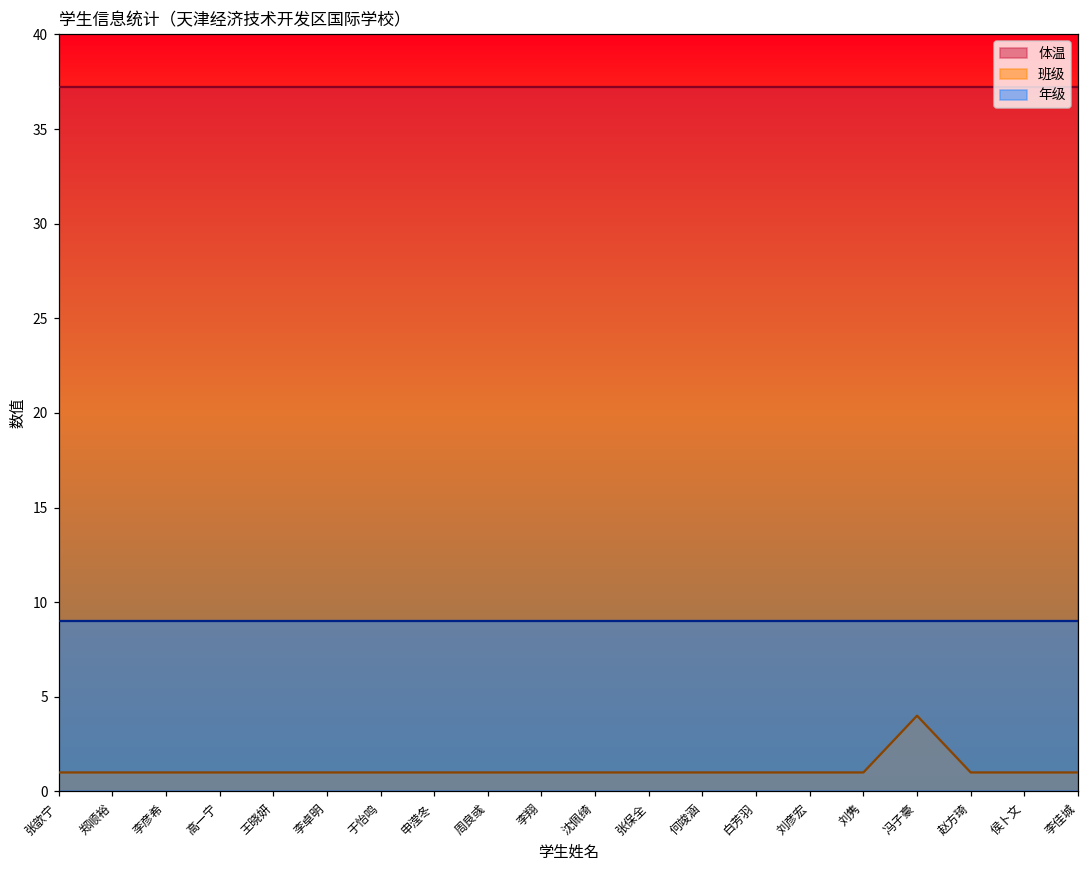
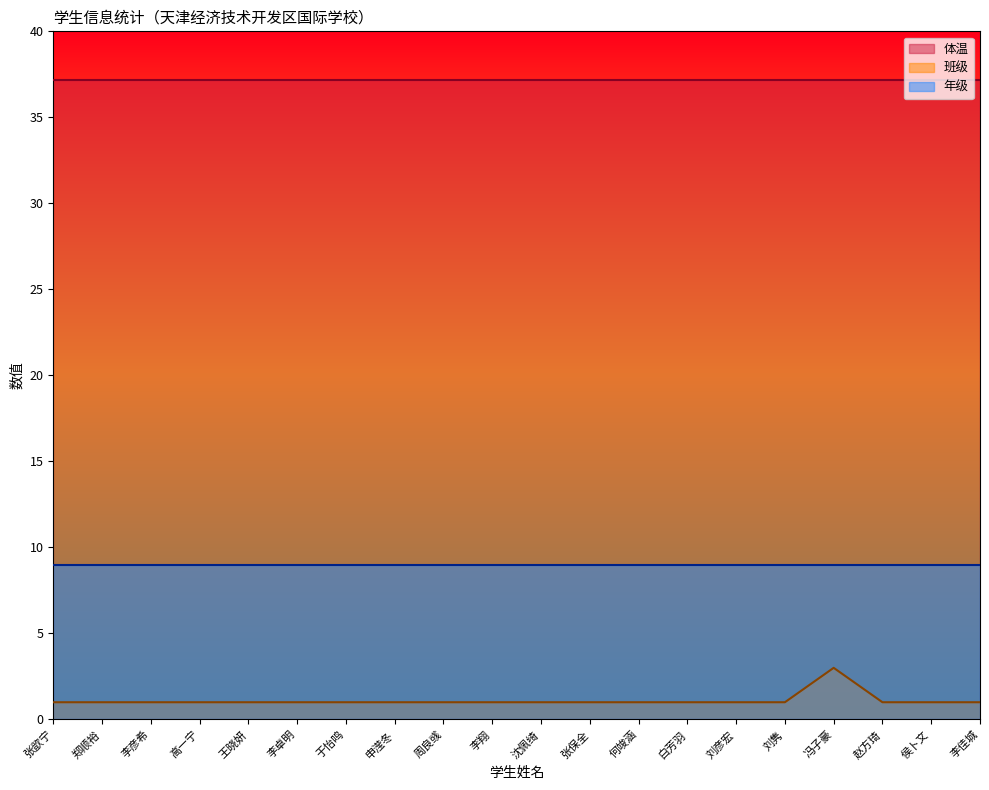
班级, 冯子豪: 4 -> 3
